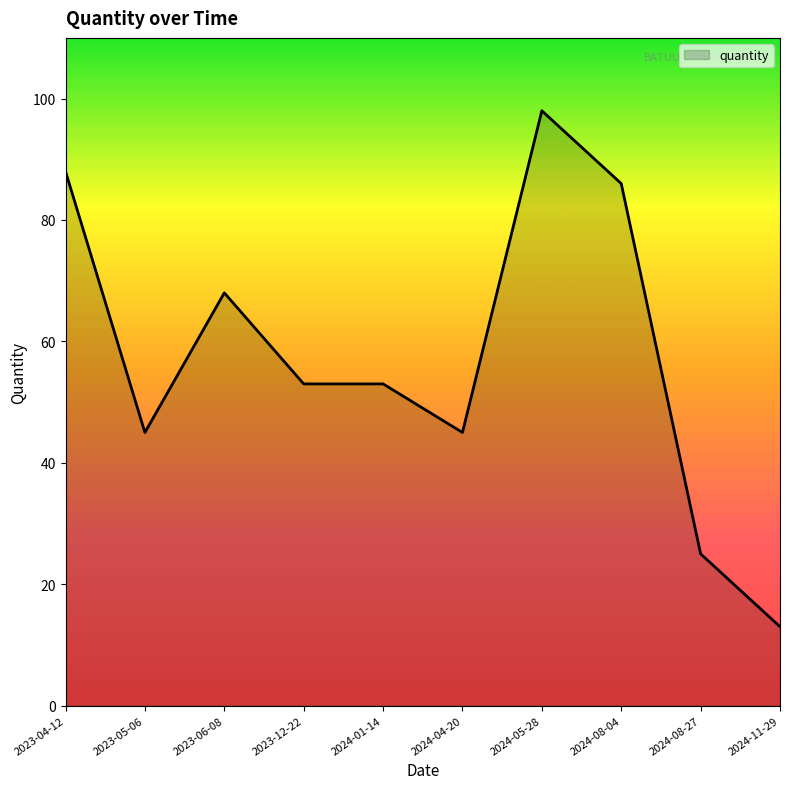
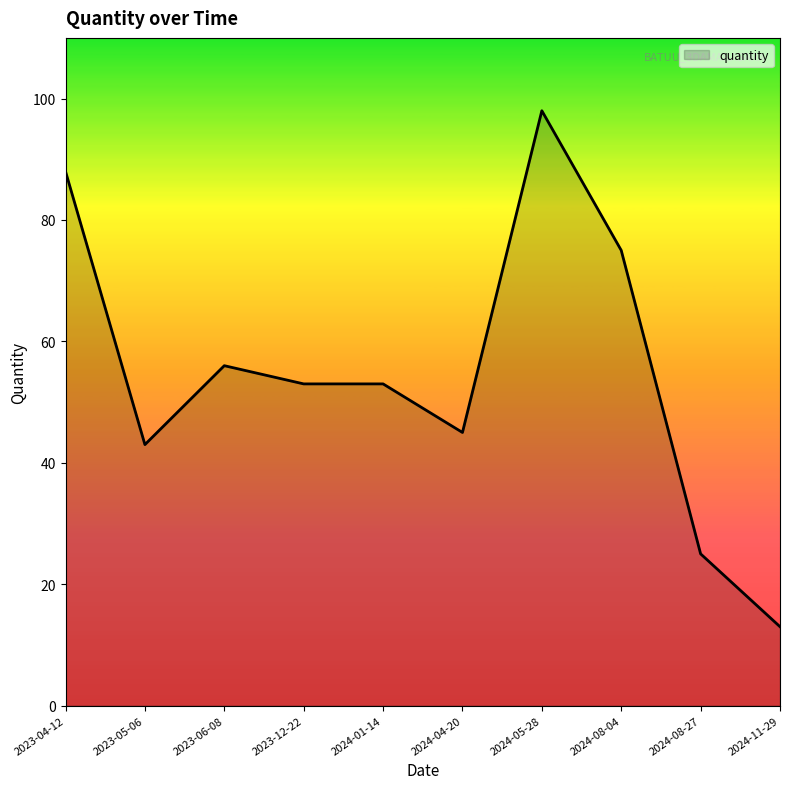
2023-05-06: 45 -> 43
2023-06-08: 68 -> 56
2024-08-04: 86 -> 75
